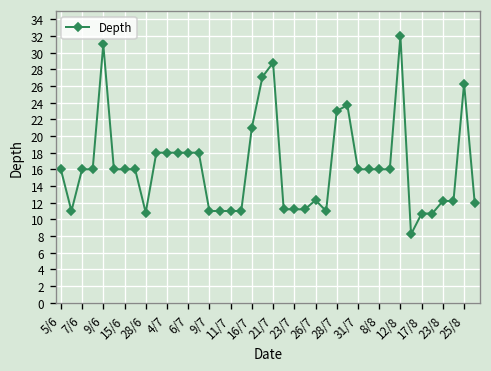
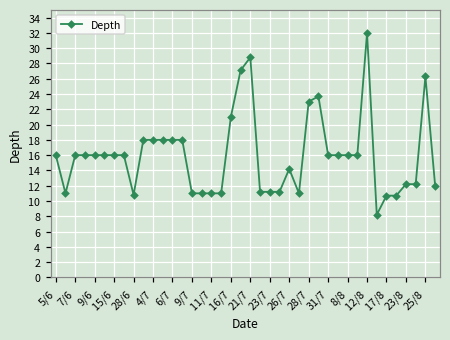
9/6: 31 -> 16
26/7: 12 -> 14
